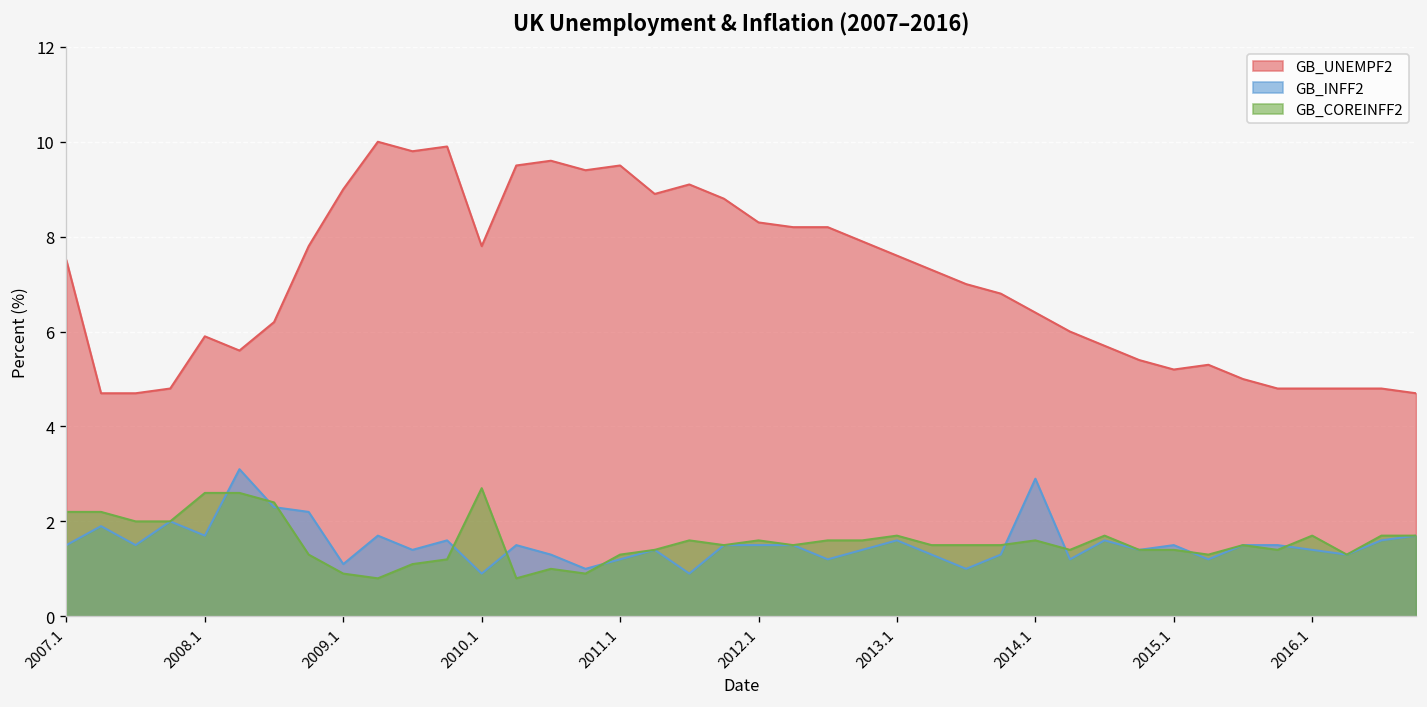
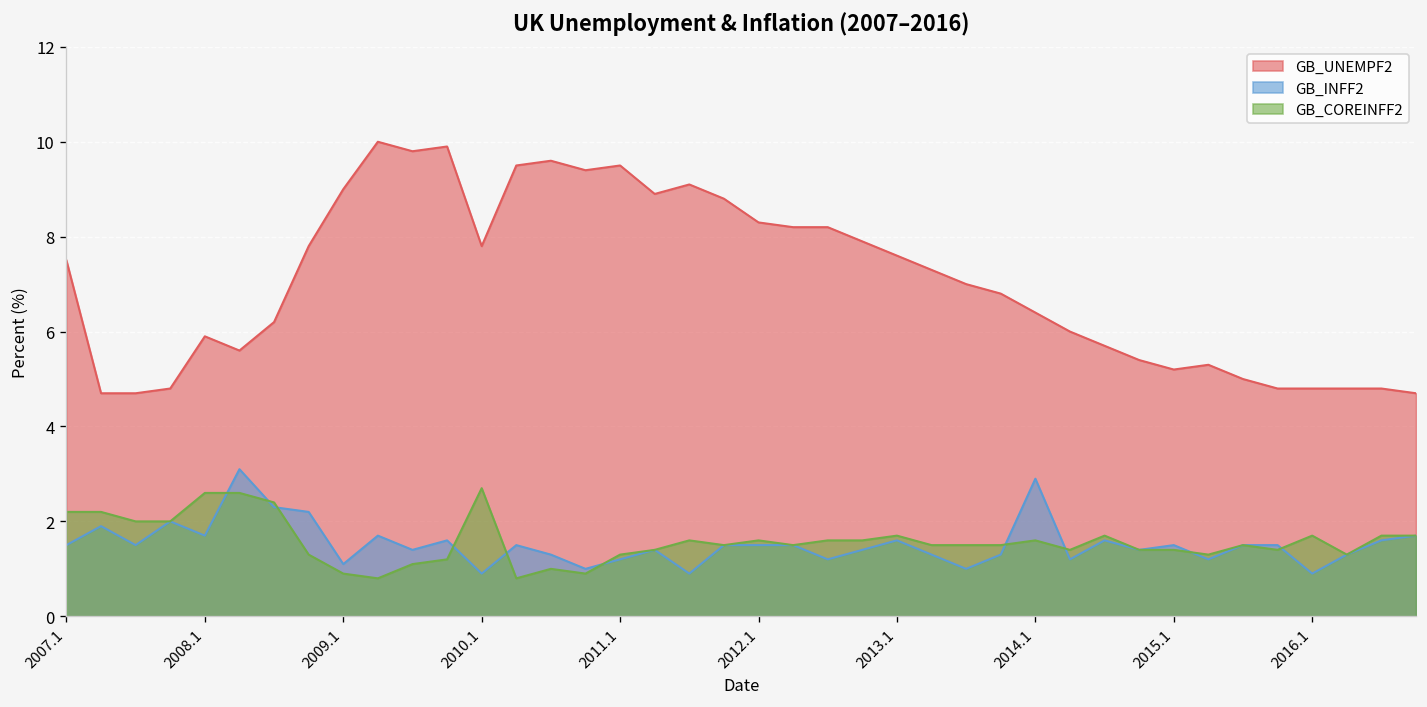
GB_INFF2, 2016.1: 1.4 -> 0.9
